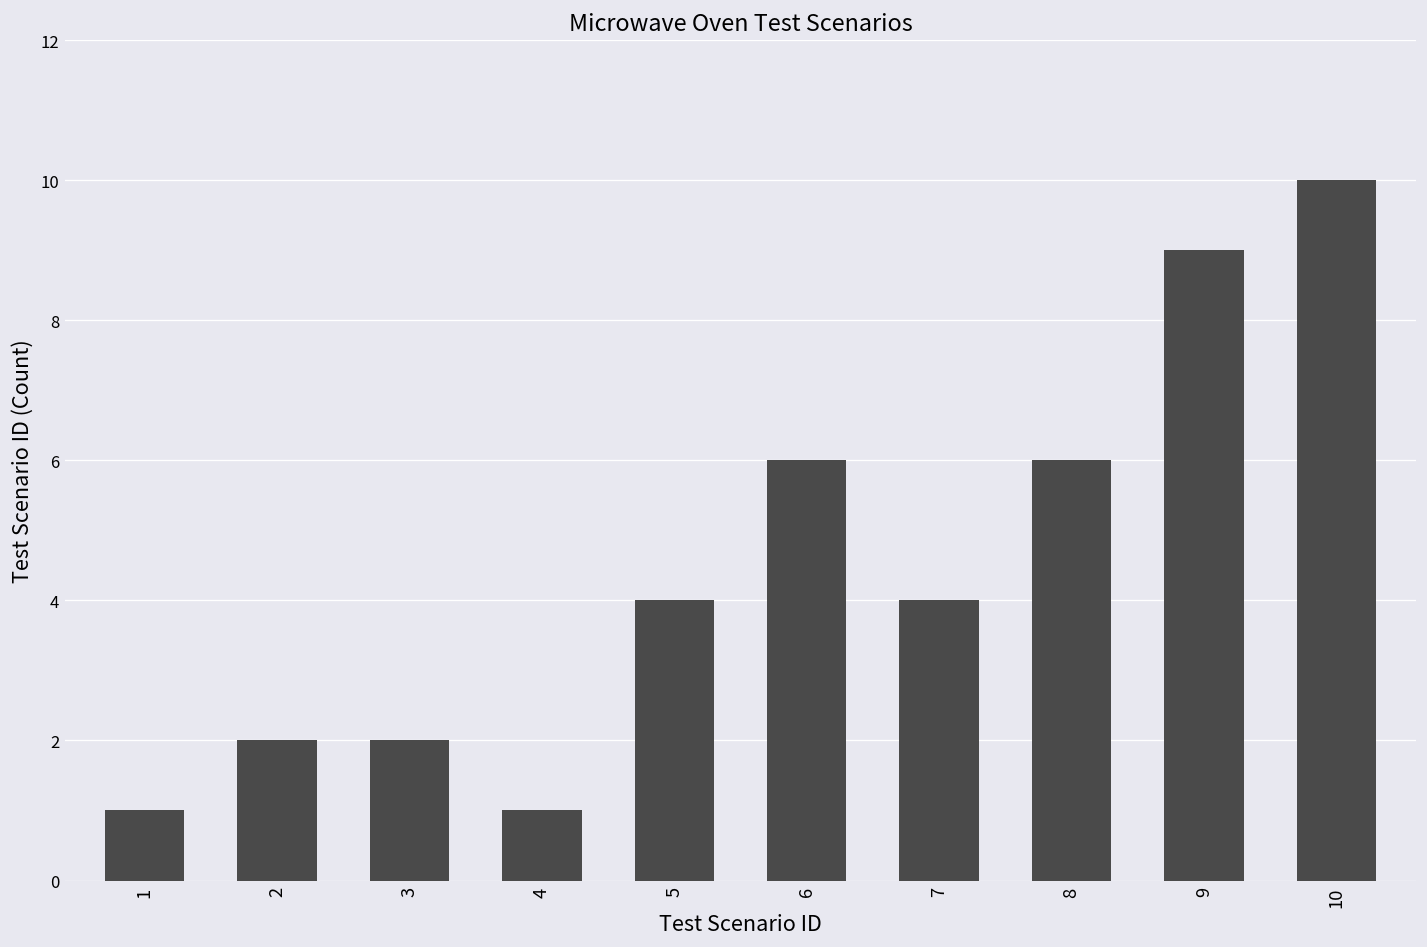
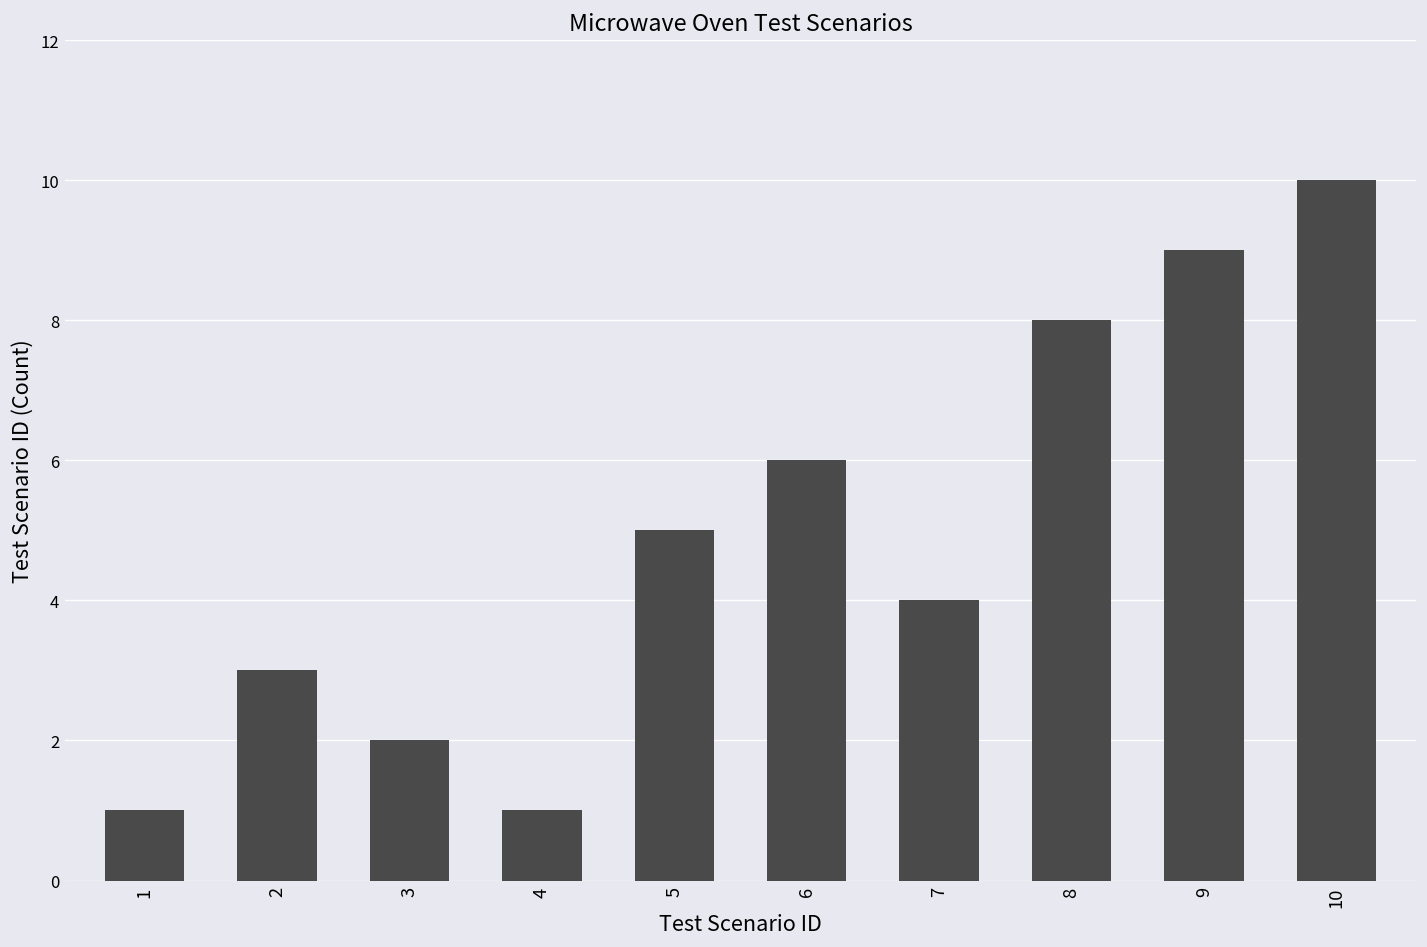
2: 2 -> 3
5: 4 -> 5
8: 6 -> 8
